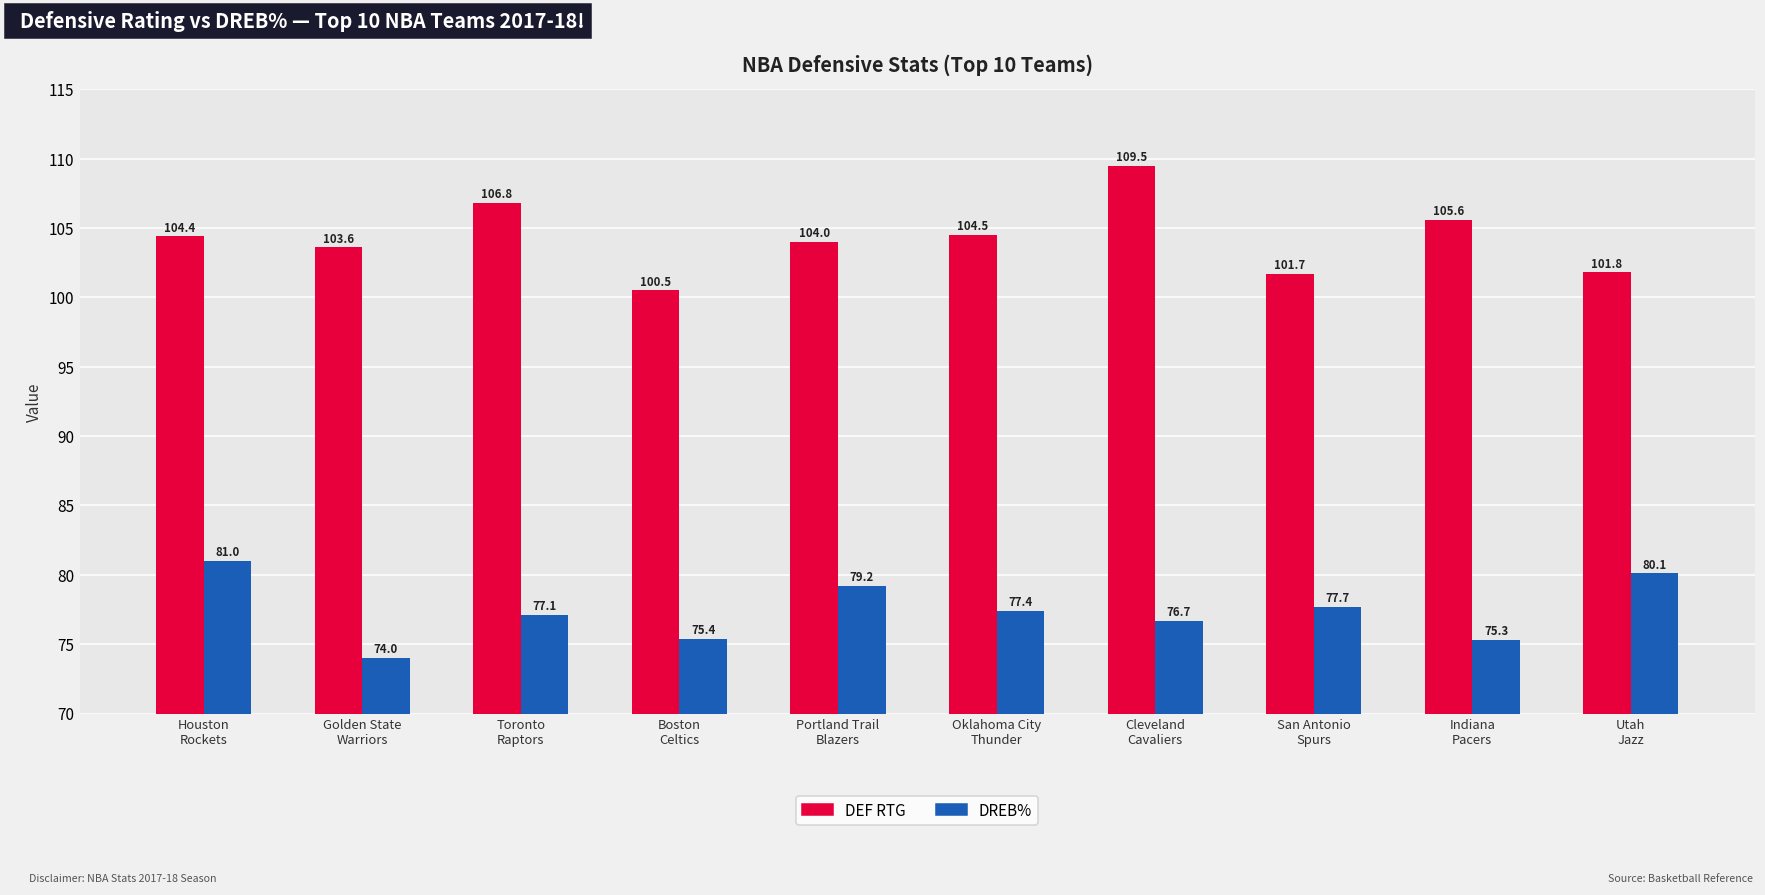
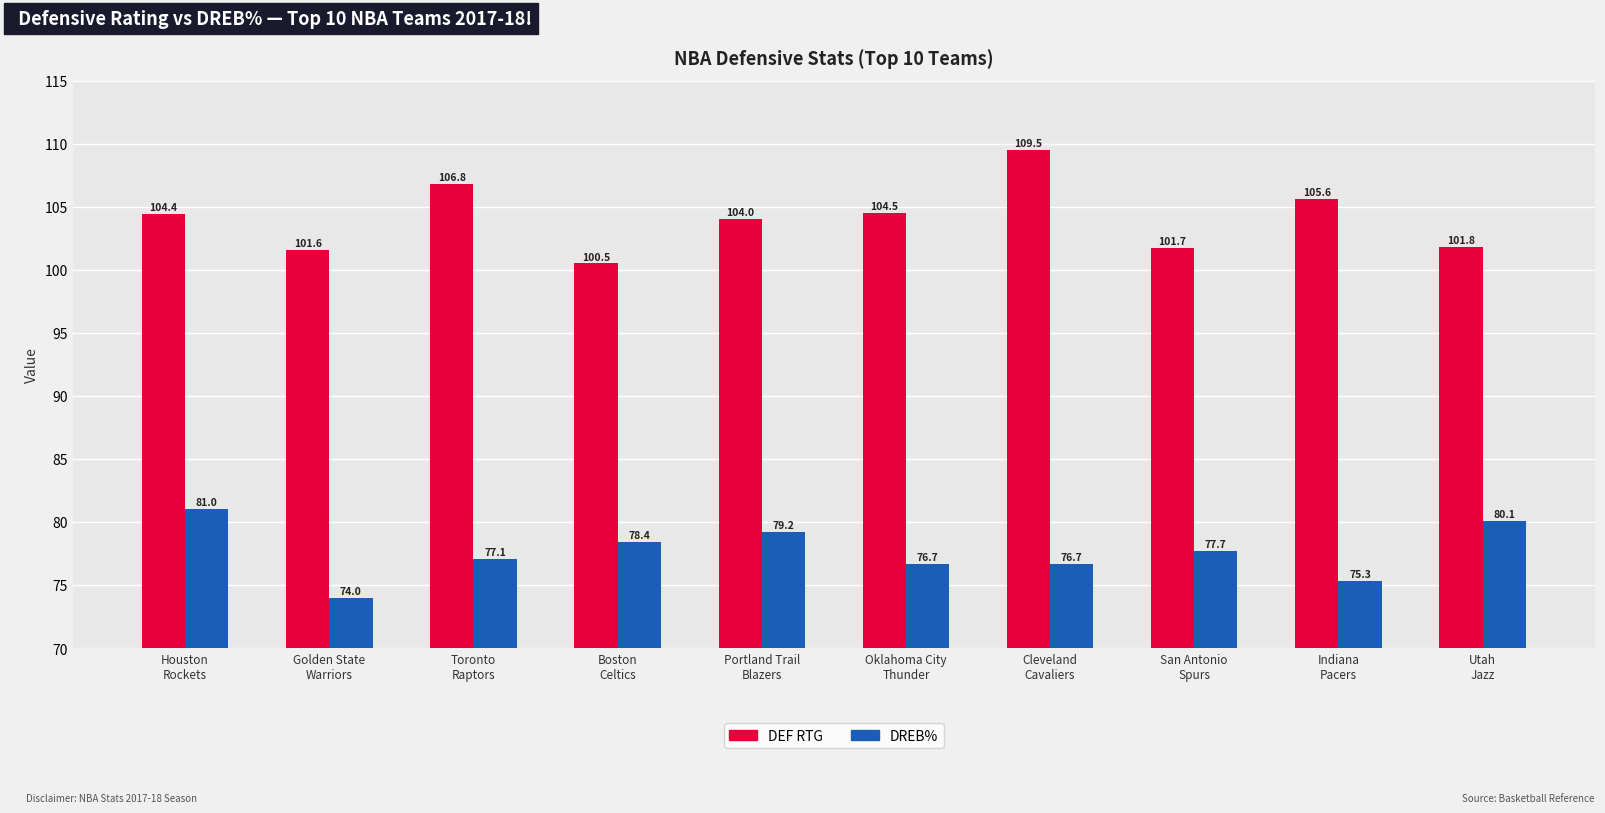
DEF RTG, Golden State Warriors: 103.6 -> 101.6
DREB%, Boston Celtics: 75.4 -> 78.4
DREB%, Oklahoma City Thunder: 77.4 -> 76.7
